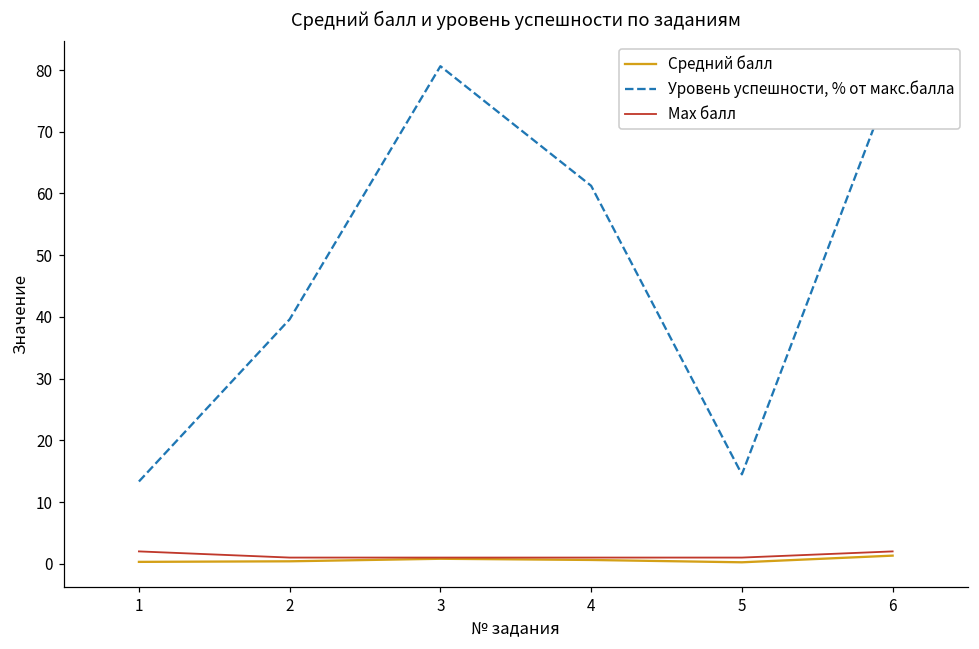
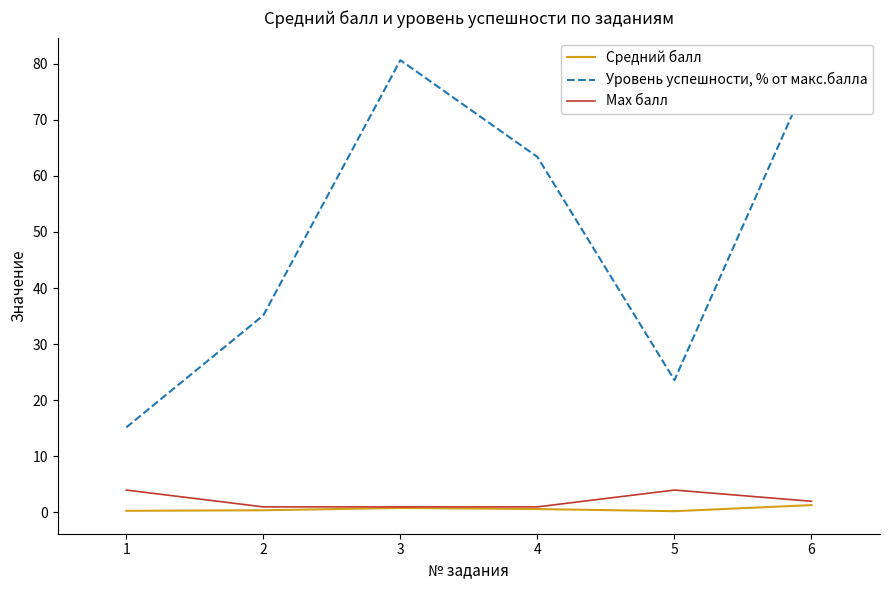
Уровень успешности, % от макс.балла, 1: 13 -> 15
Max балл, 1: 2 -> 4
Уровень успешности, % от макс.балла, 2: 40 -> 35
Уровень успешности, % от макс.балла, 4: 61 -> 63
Уровень успешности, % от макс.балла, 5: 14 -> 24
Max балл, 5: 1 -> 4
